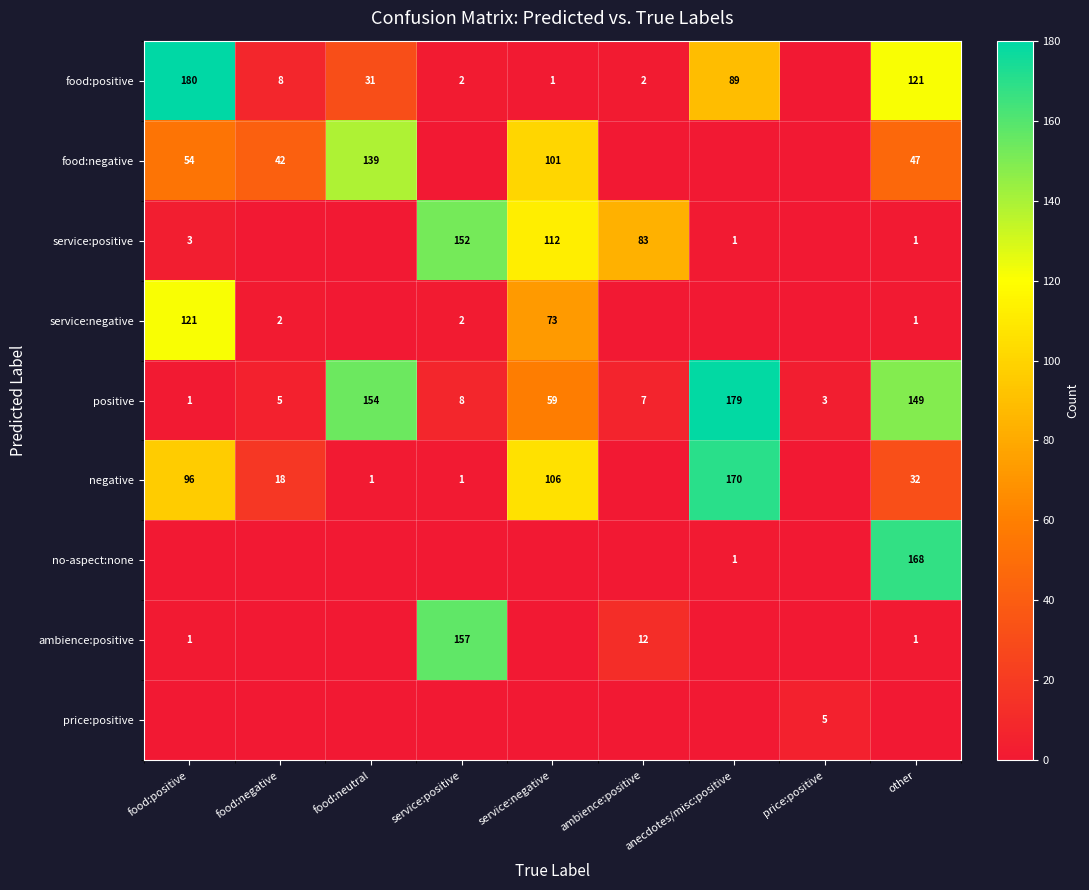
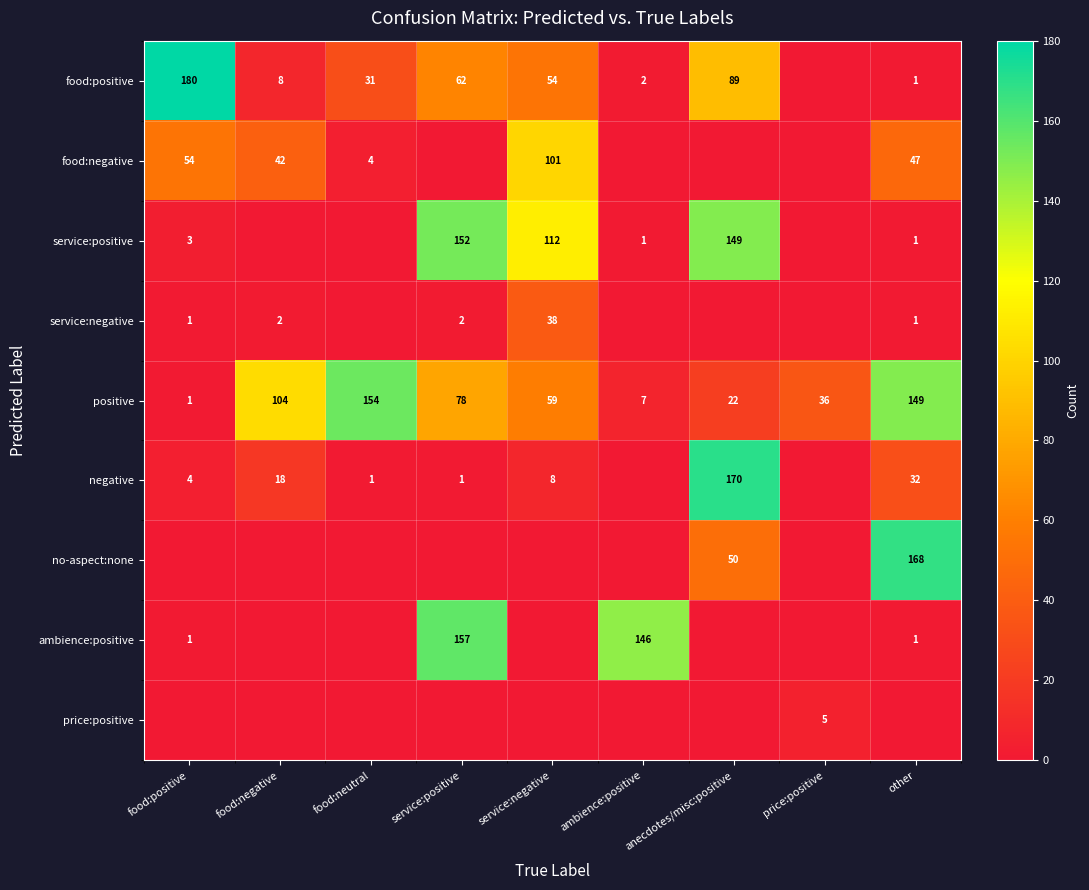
food:positive, service:positive: 2 -> 62
food:positive, service:negative: 1 -> 54
food:positive, other: 121 -> 1
food:negative, food:neutral: 139 -> 4
service:positive, ambience:positive: 83 -> 1
service:positive, anecdotes/misc:positive: 1 -> 149
service:negative, food:positive: 121 -> 1
service:negative, service:negative: 73 -> 38
positive, food:negative: 5 -> 104
positive, service:positive: 8 -> 78
positive, anecdotes/misc:positive: 179 -> 22
positive, price:positive: 3 -> 36
negative, food:positive: 96 -> 4
negative, service:negative: 106 -> 8
no-aspect:none, anecdotes/misc:positive: 1 -> 50
ambience:positive, ambience:positive: 12 -> 146
